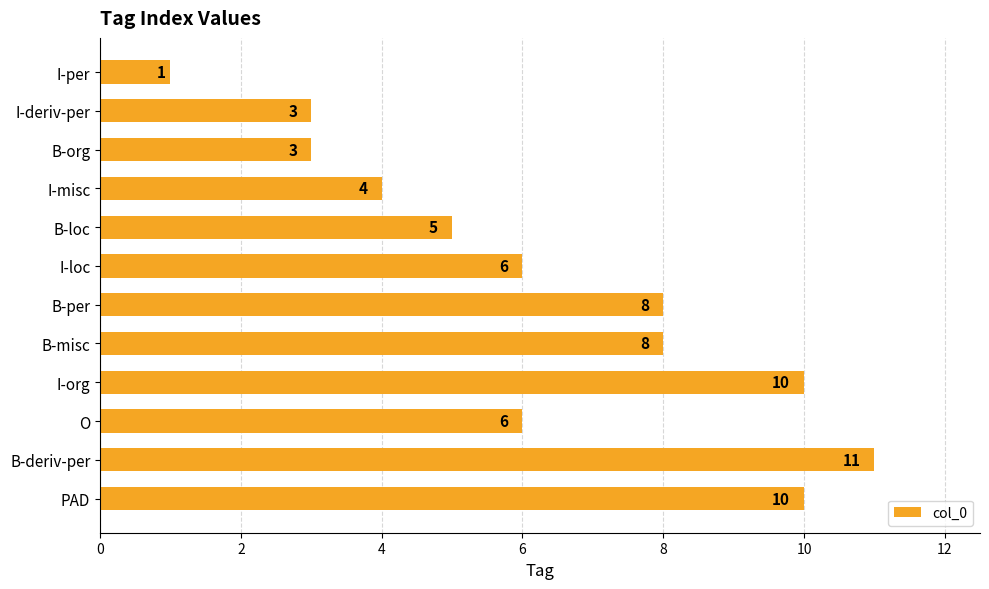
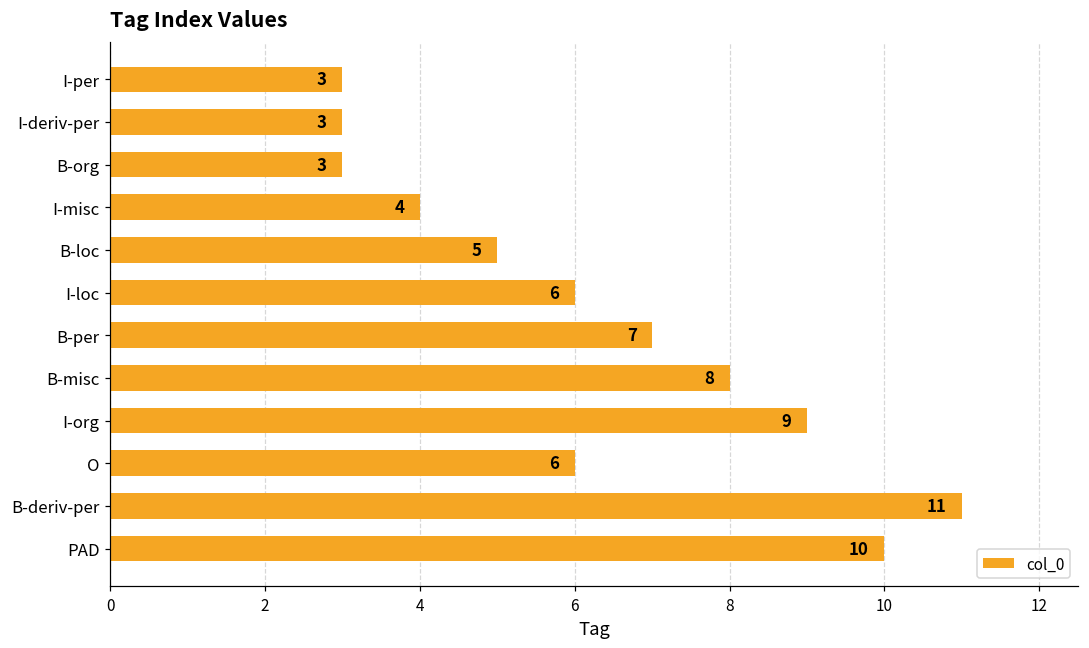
I-per: 1 -> 3
B-per: 8 -> 7
I-org: 10 -> 9
